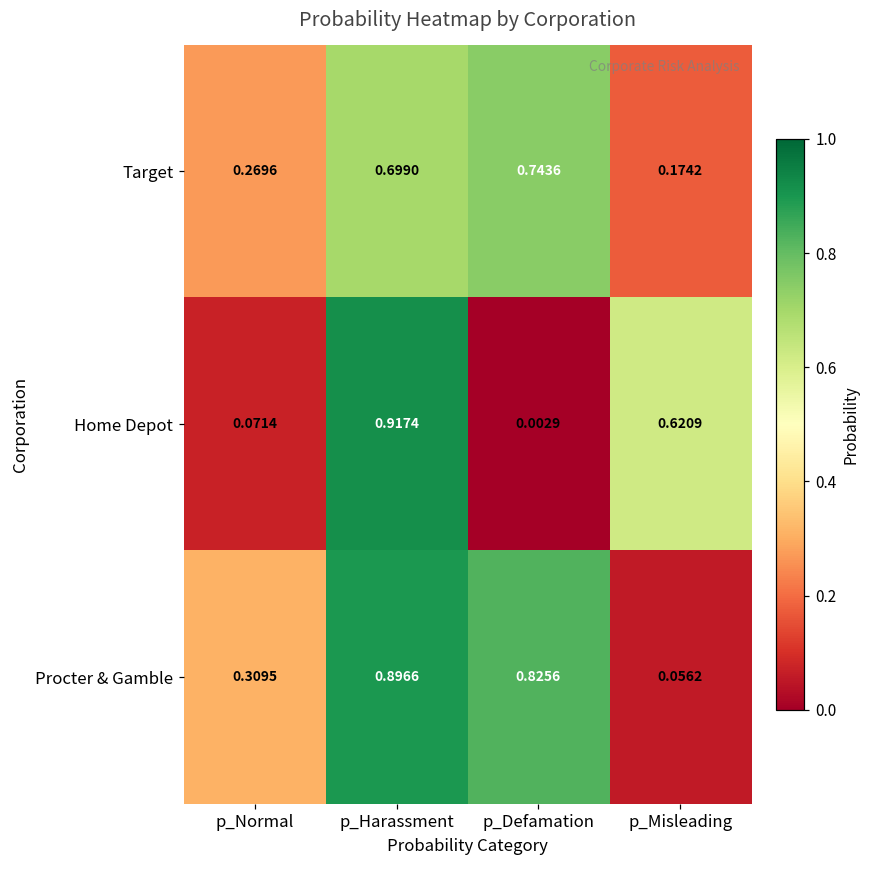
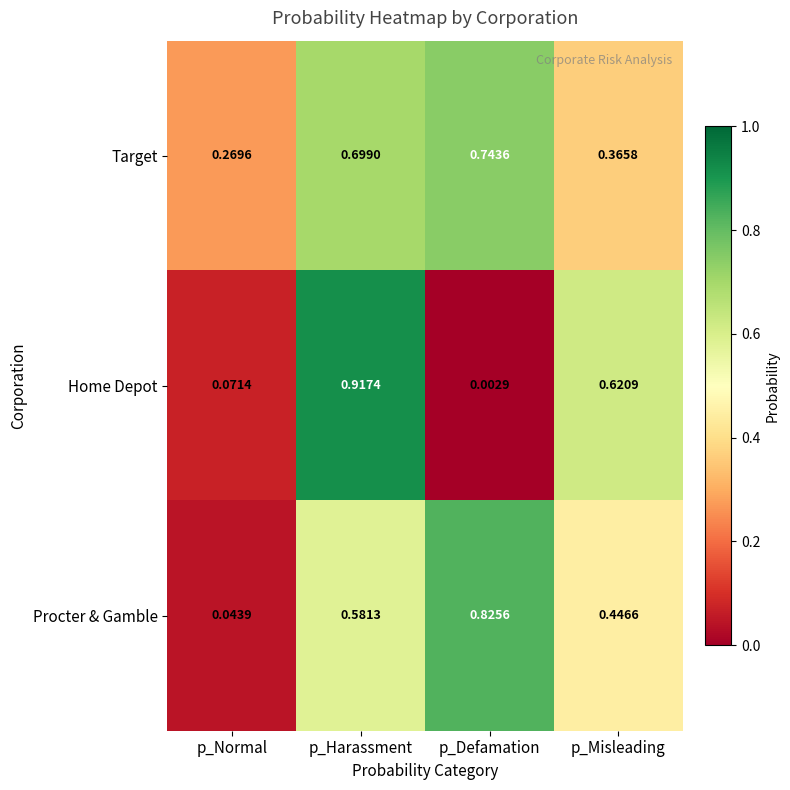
Target, p_Misleading: 0.1742 -> 0.3658
Procter & Gamble, p_Normal: 0.3095 -> 0.0439
Procter & Gamble, p_Harassment: 0.8966 -> 0.5813
Procter & Gamble, p_Misleading: 0.0562 -> 0.4466
